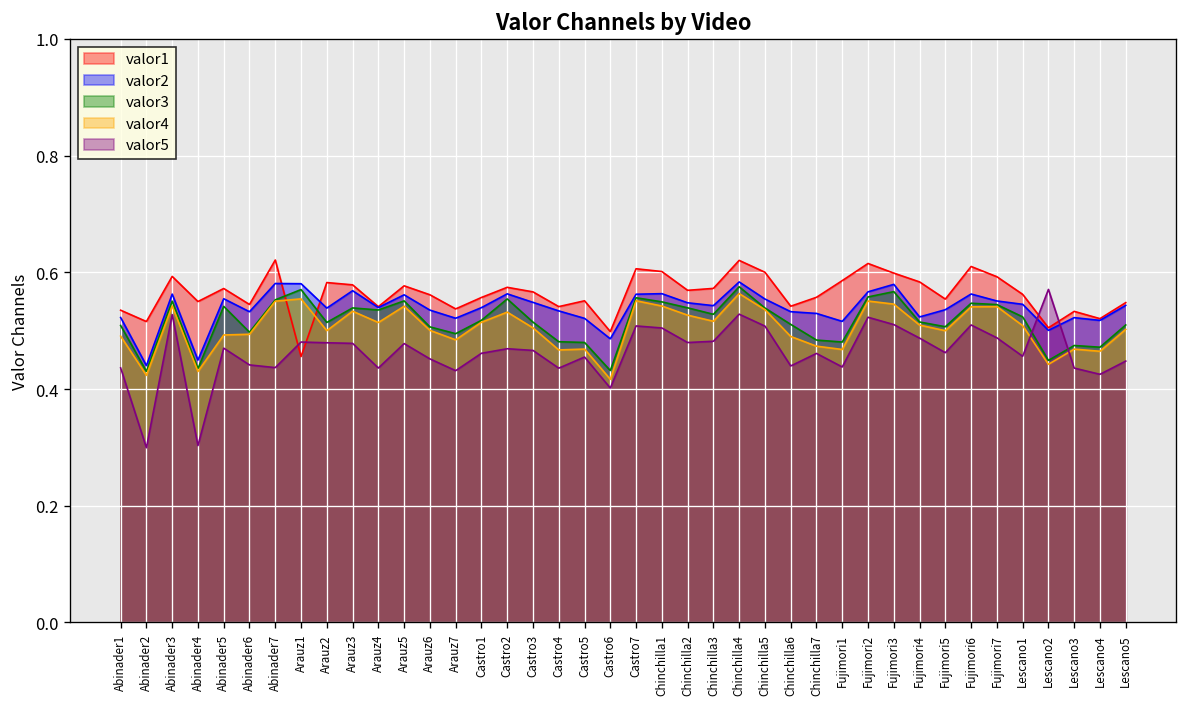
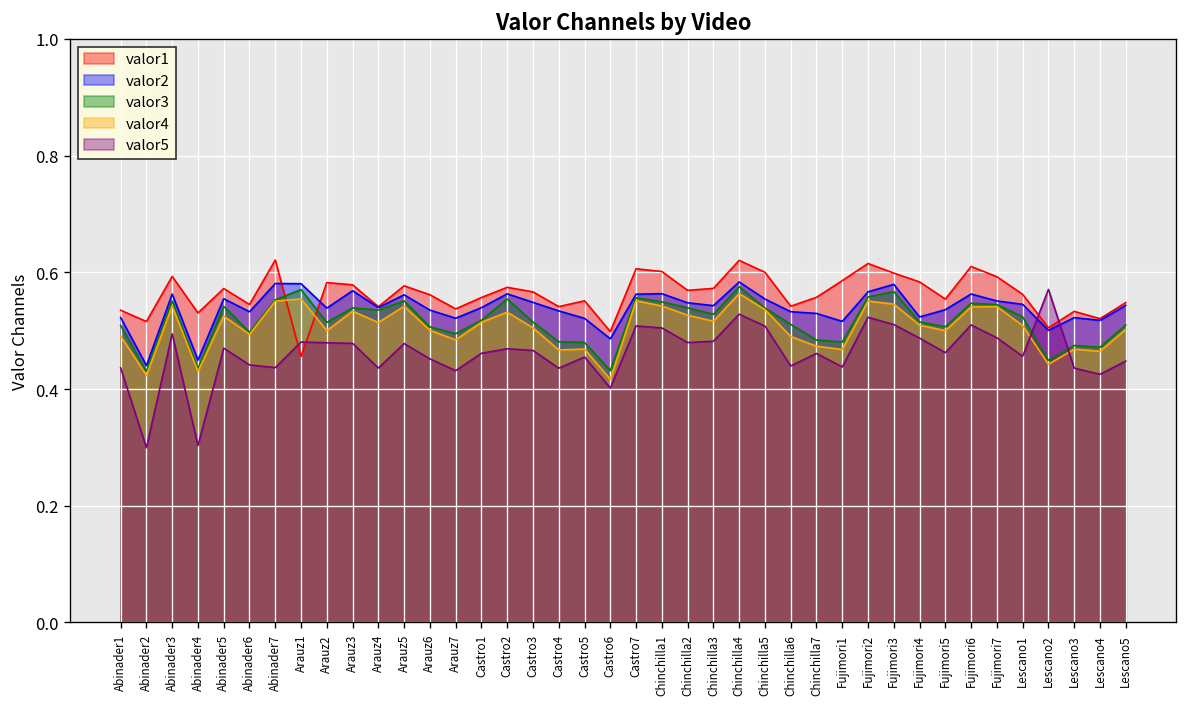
valor5, Abinader3: 0.53 -> 0.49
valor1, Abinader4: 0.55 -> 0.53
valor4, Abinader5: 0.49 -> 0.52
